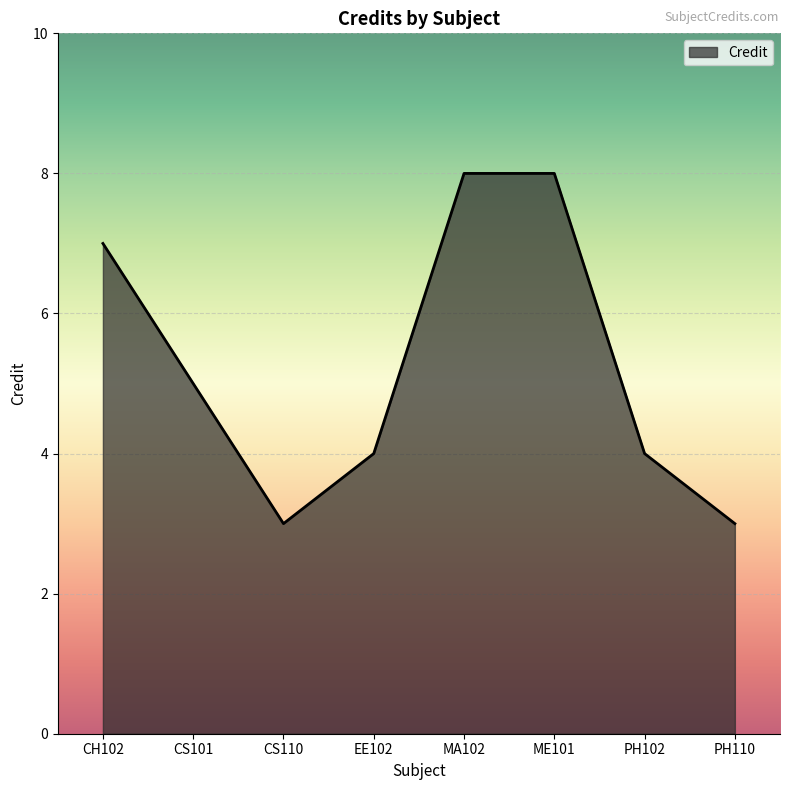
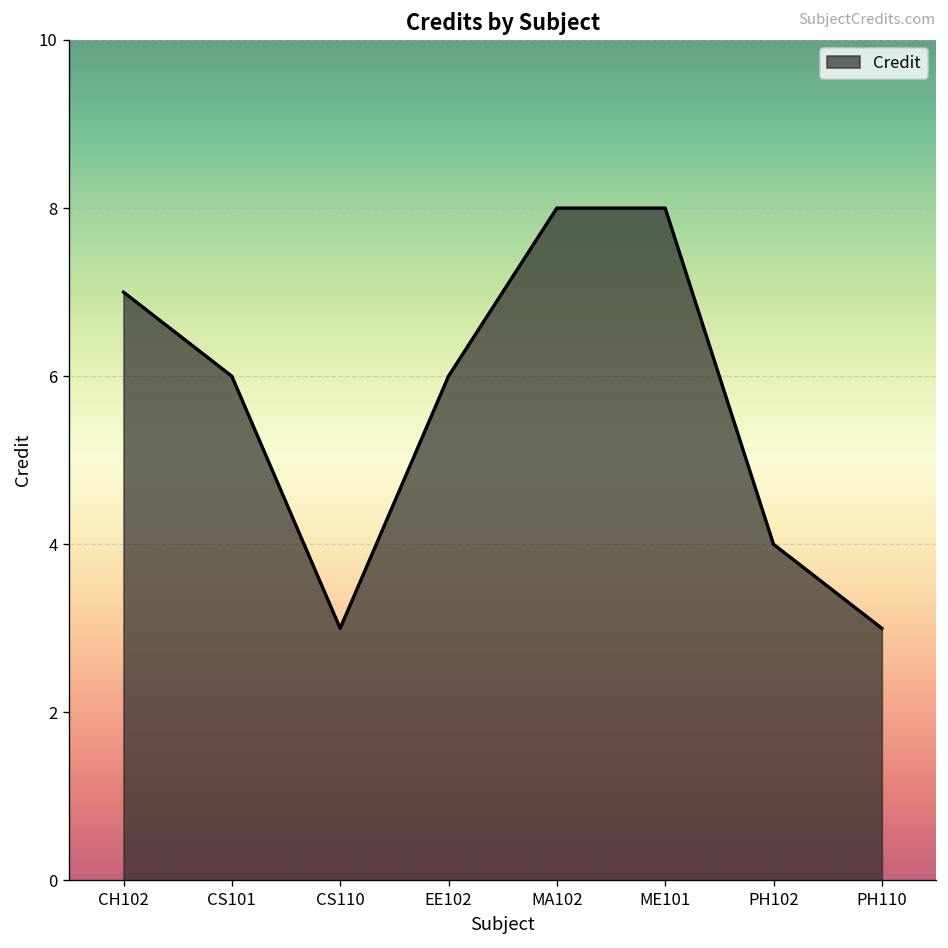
CS101: 5 -> 6
EE102: 4 -> 6
